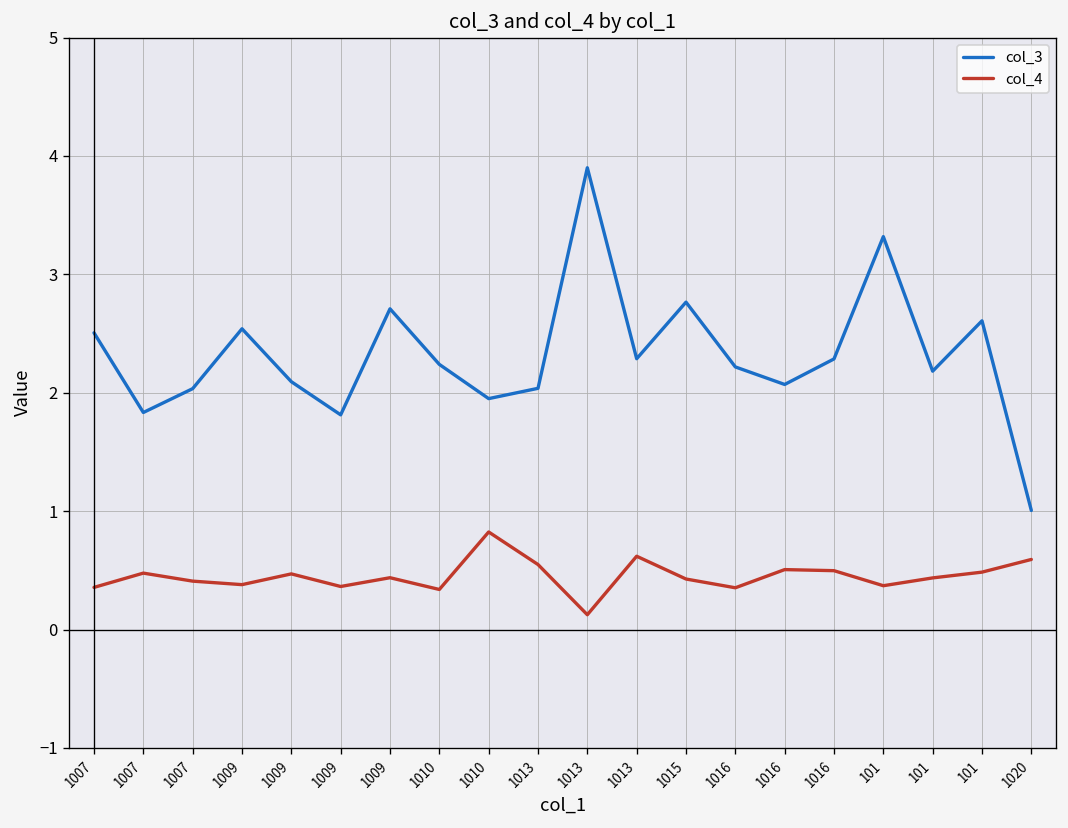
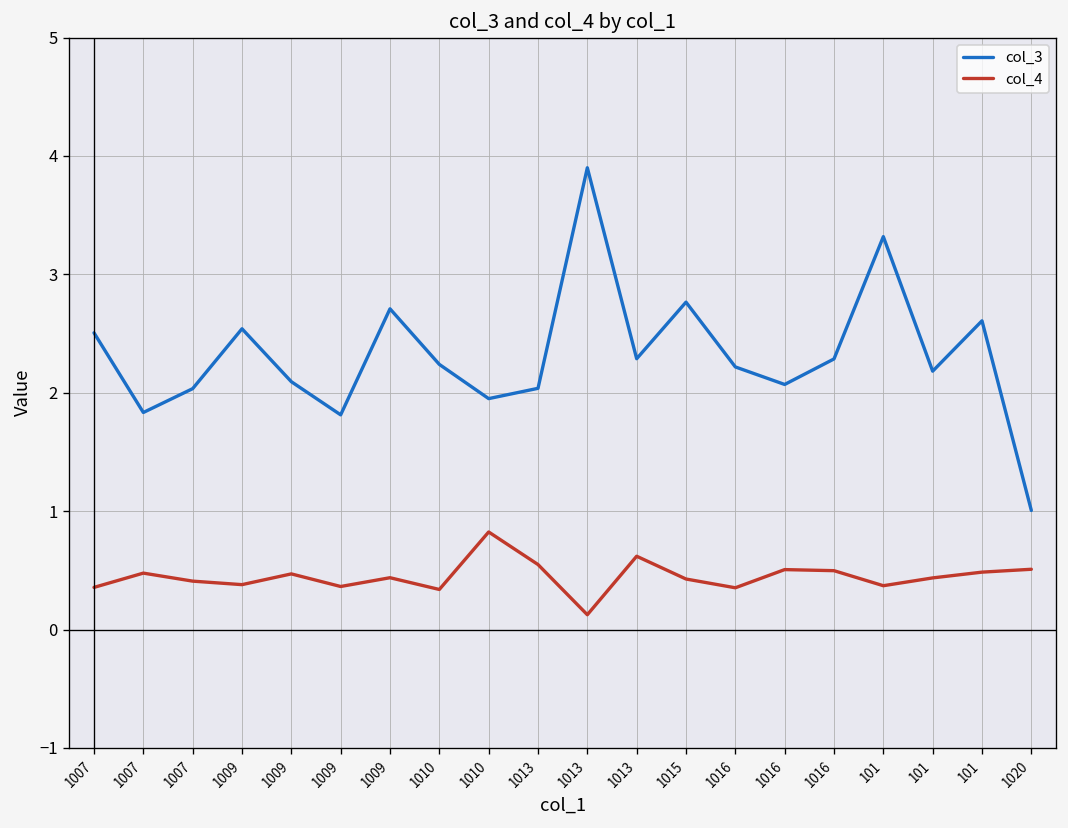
col_4, 1020: 0.6 -> 0.5
